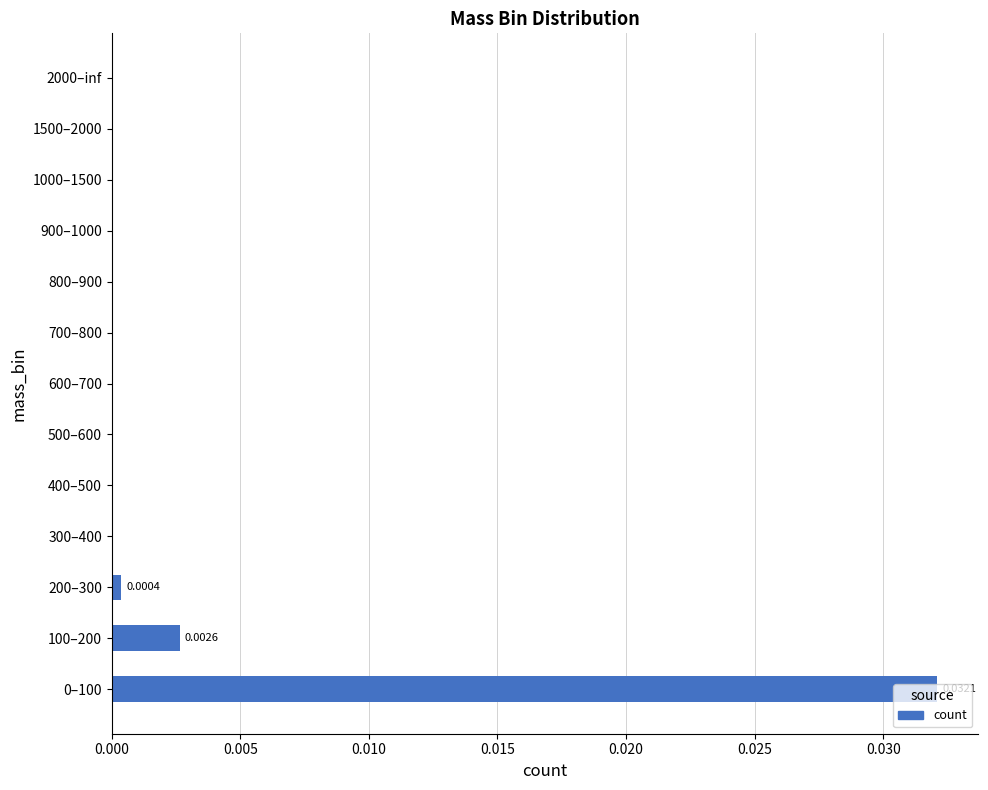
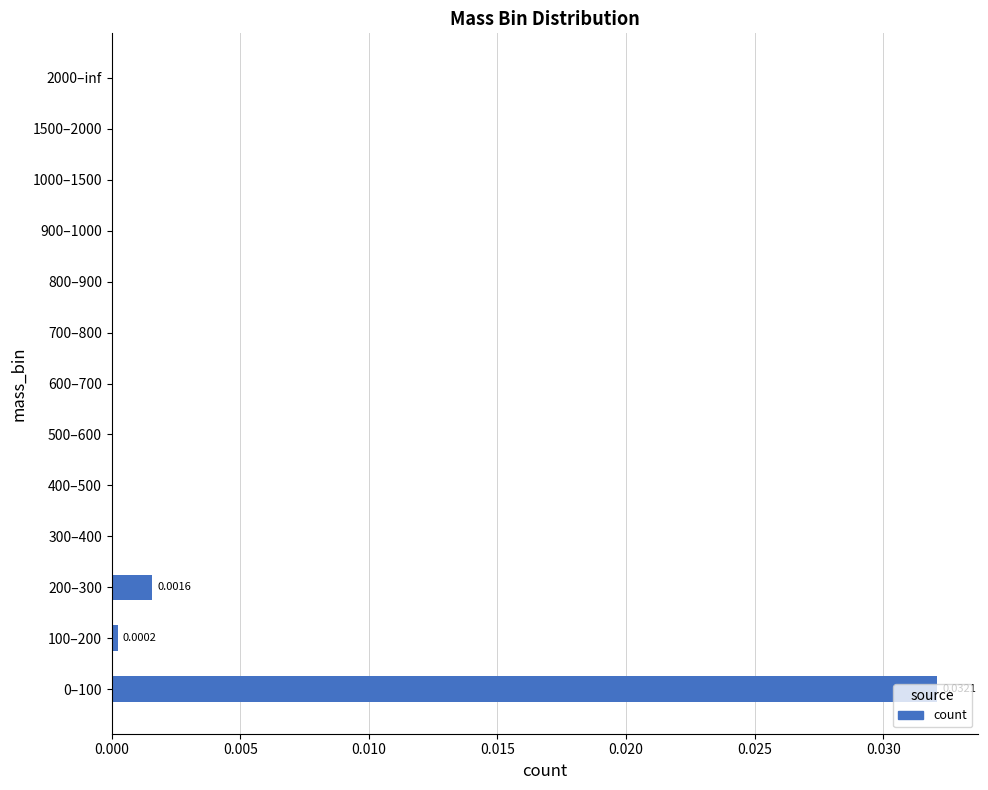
200–300: 0.0004 -> 0.0016
100–200: 0.0026 -> 0.0002
